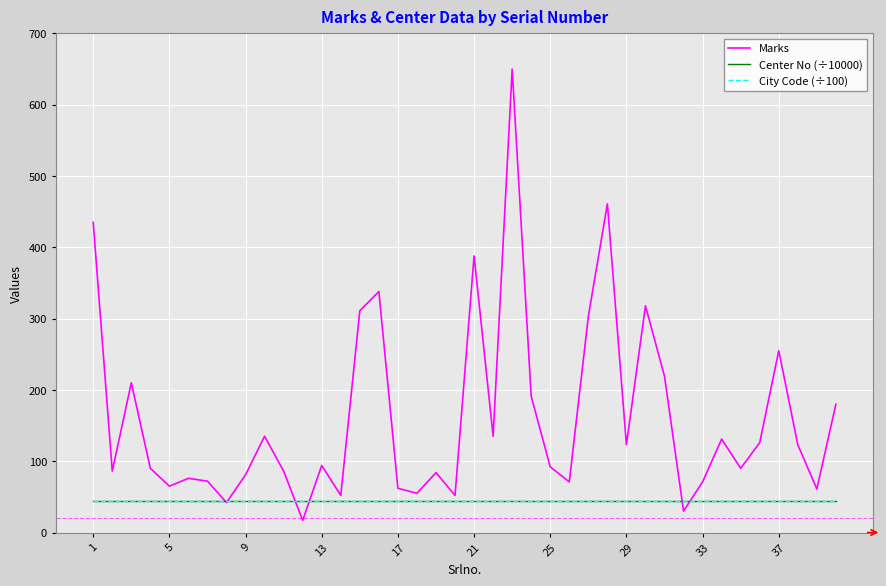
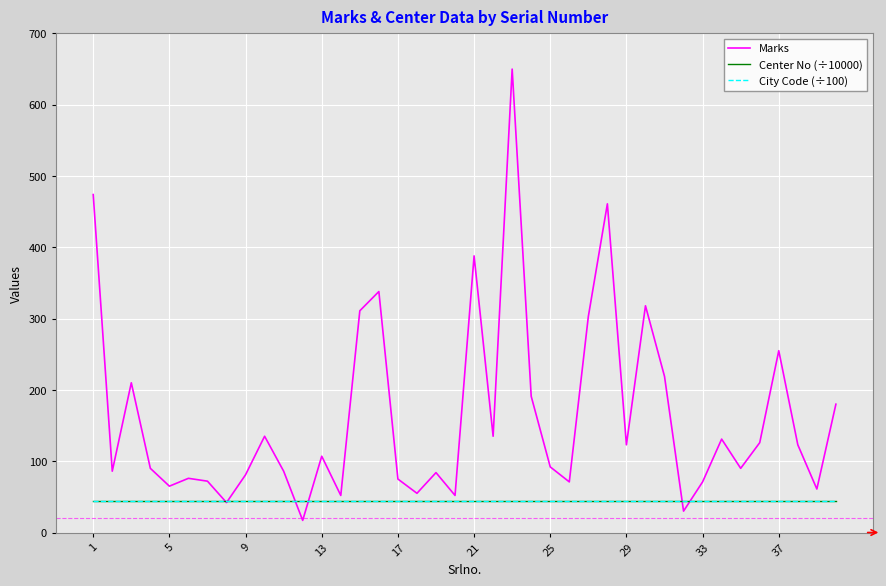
Marks, 1: 440 -> 470
Marks, 13: 90 -> 110
Marks, 17: 60 -> 80
